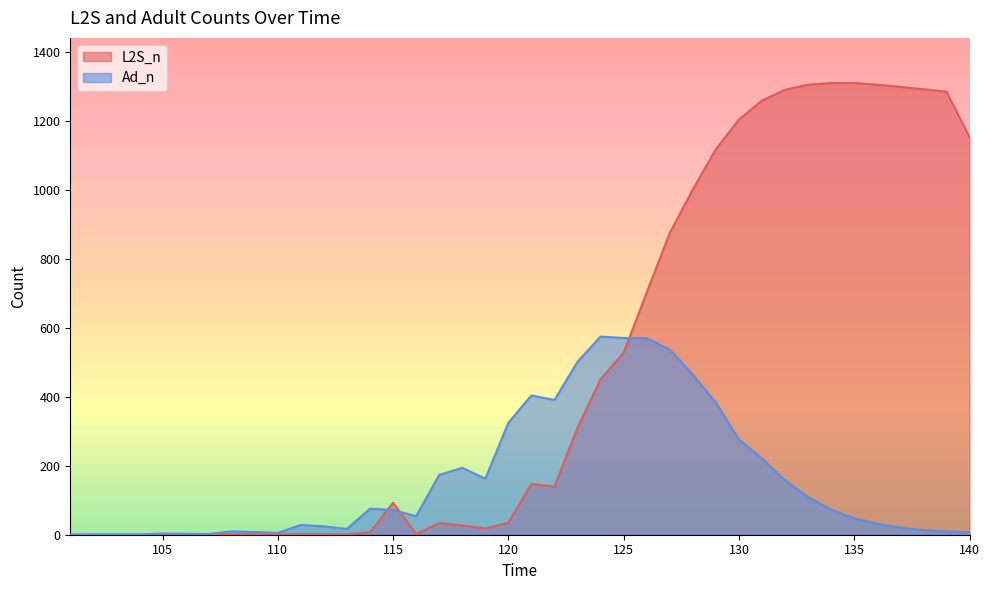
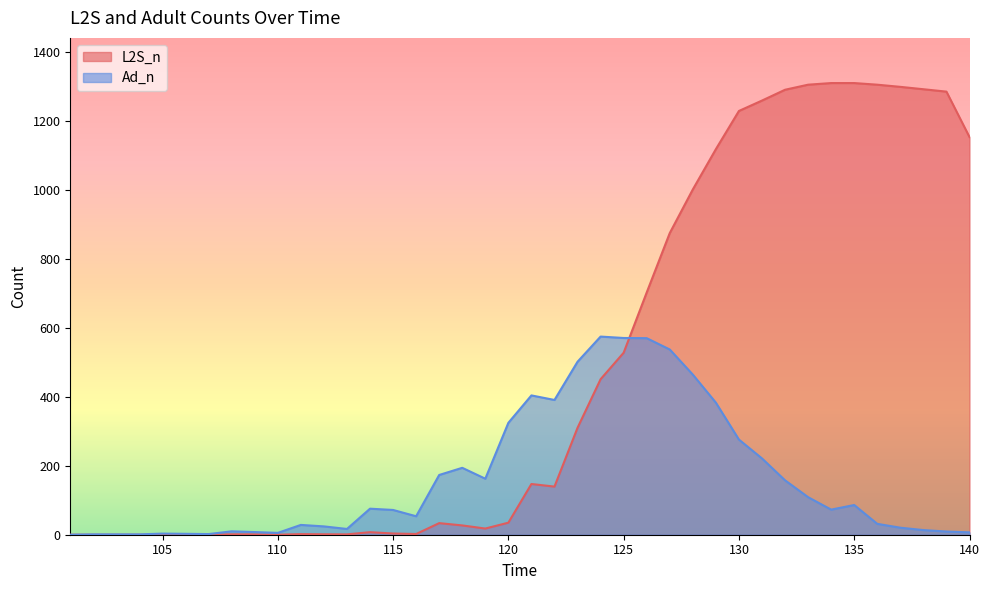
L2S_n, 115: 90 -> 0
L2S_n, 130: 1200 -> 1230
Ad_n, 135: 50 -> 90
